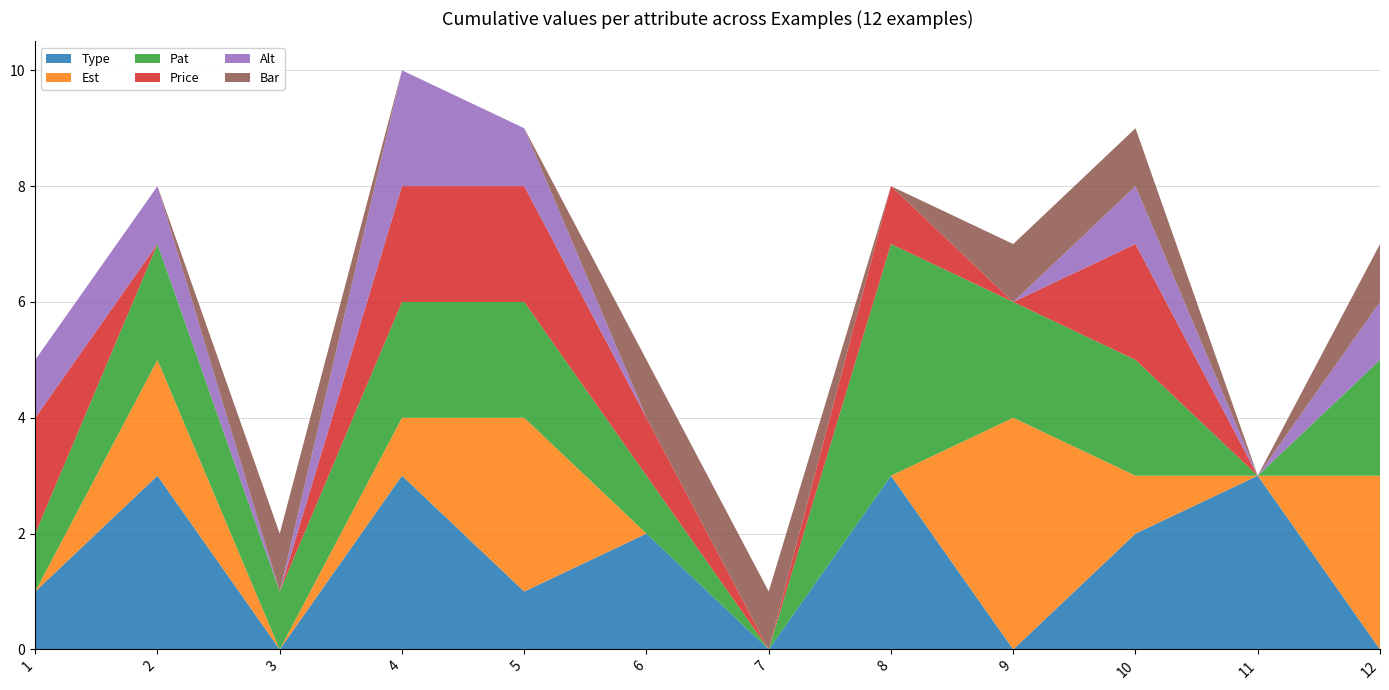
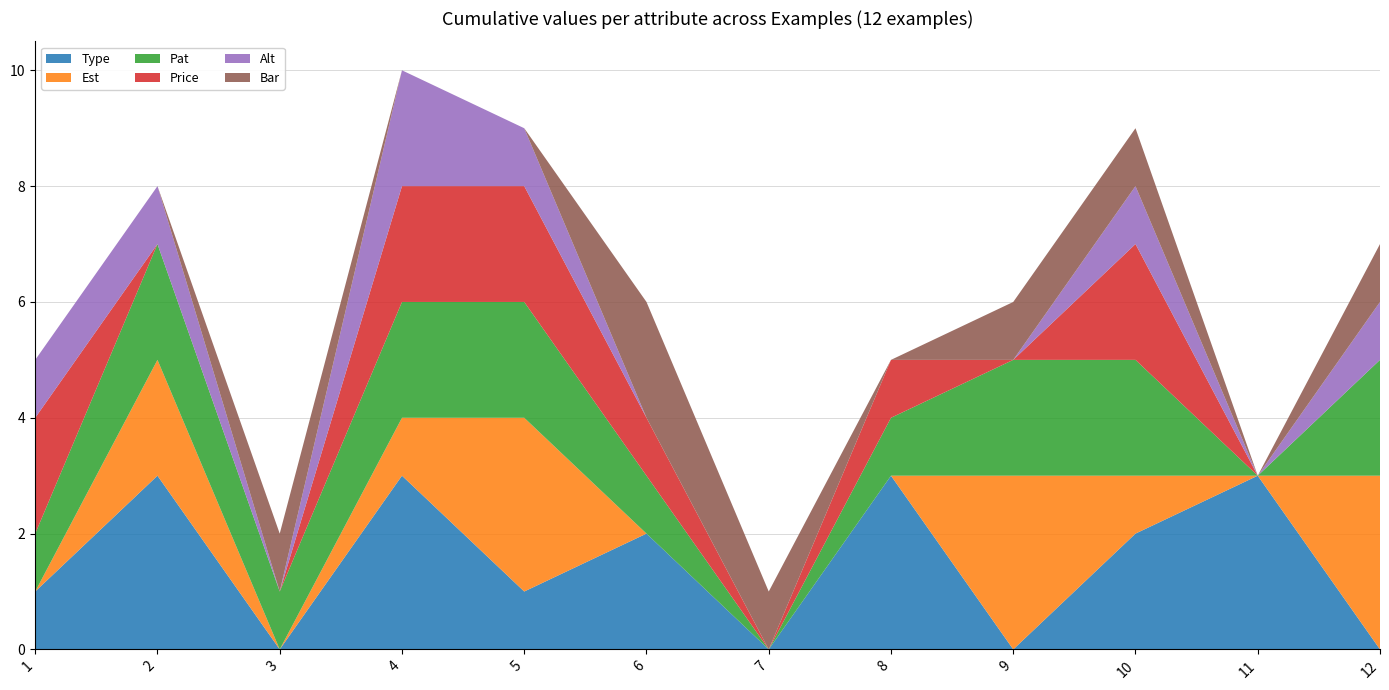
Bar, 6: 1 -> 2
Pat, 8: 4 -> 1
Est, 9: 4 -> 3
